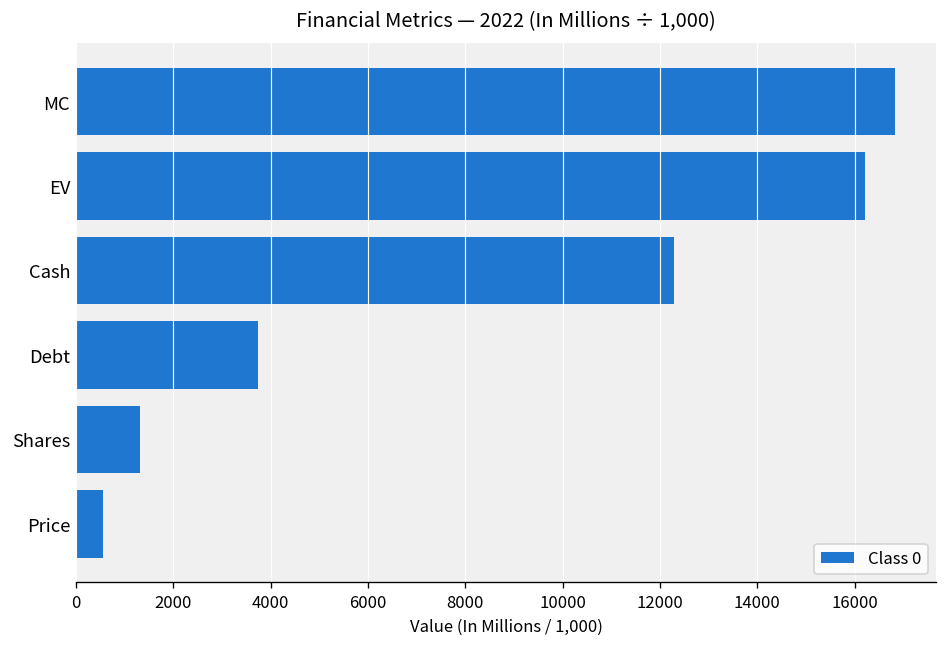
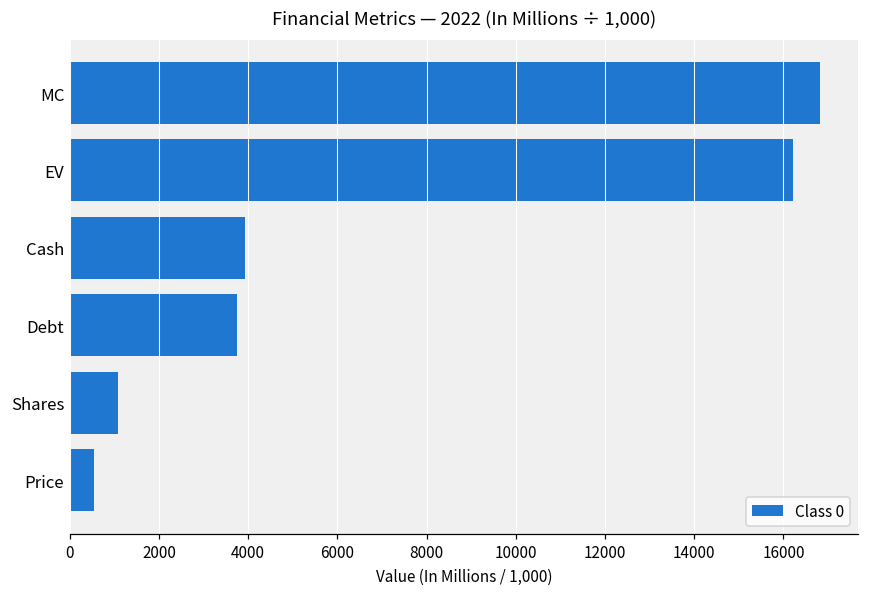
Cash: 12300 -> 3900
Shares: 1300 -> 1100
